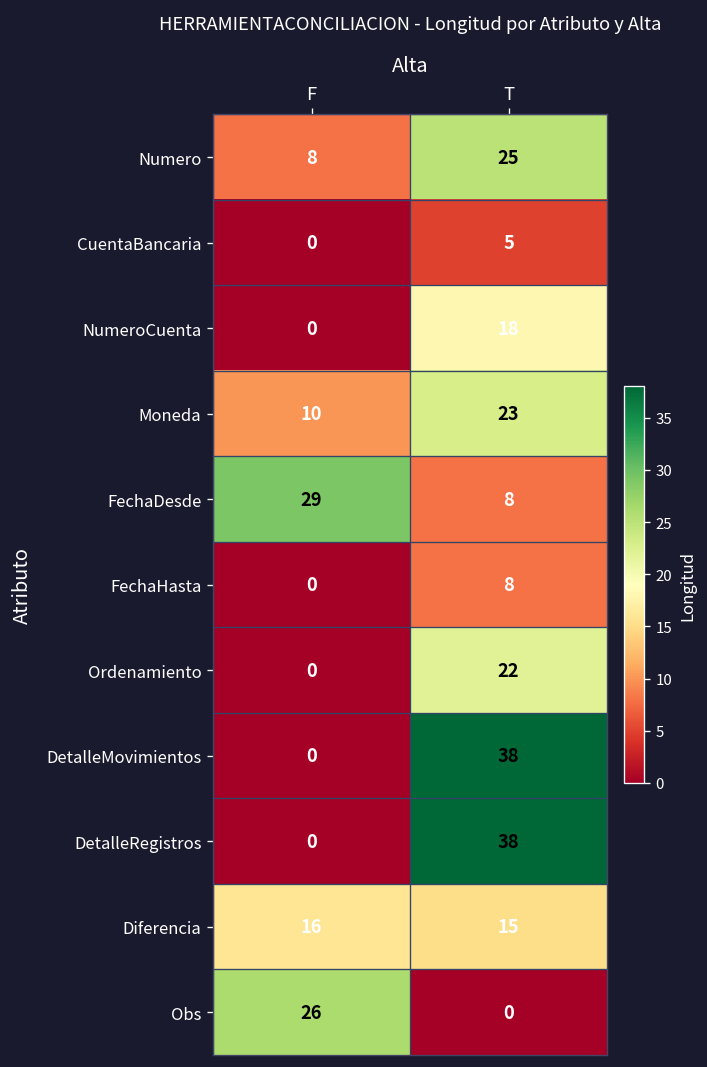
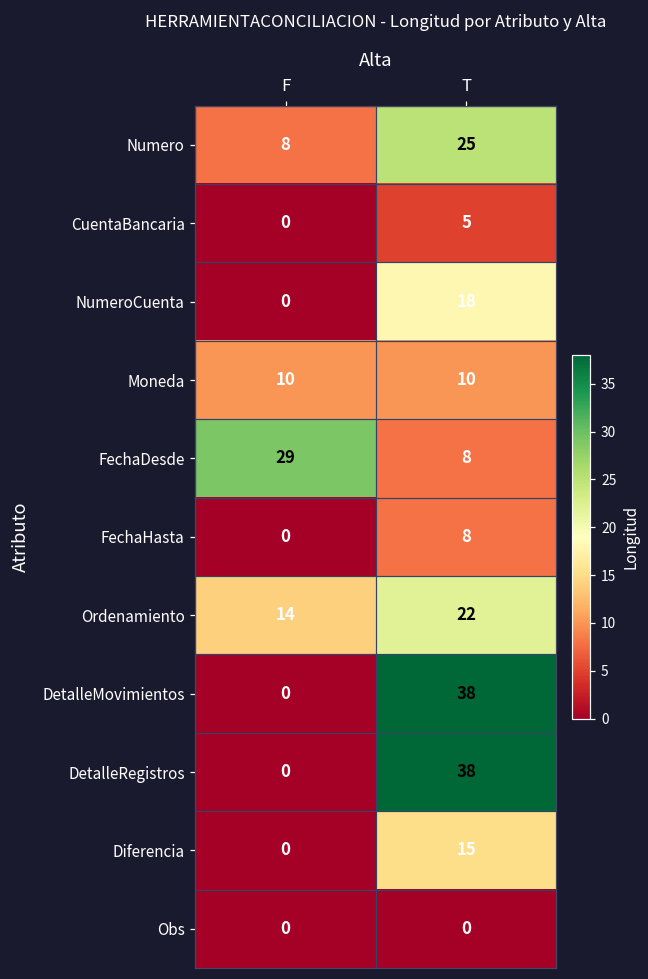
Moneda, T: 23 -> 10
Ordenamiento, F: 0 -> 14
Diferencia, F: 16 -> 0
Obs, F: 26 -> 0
